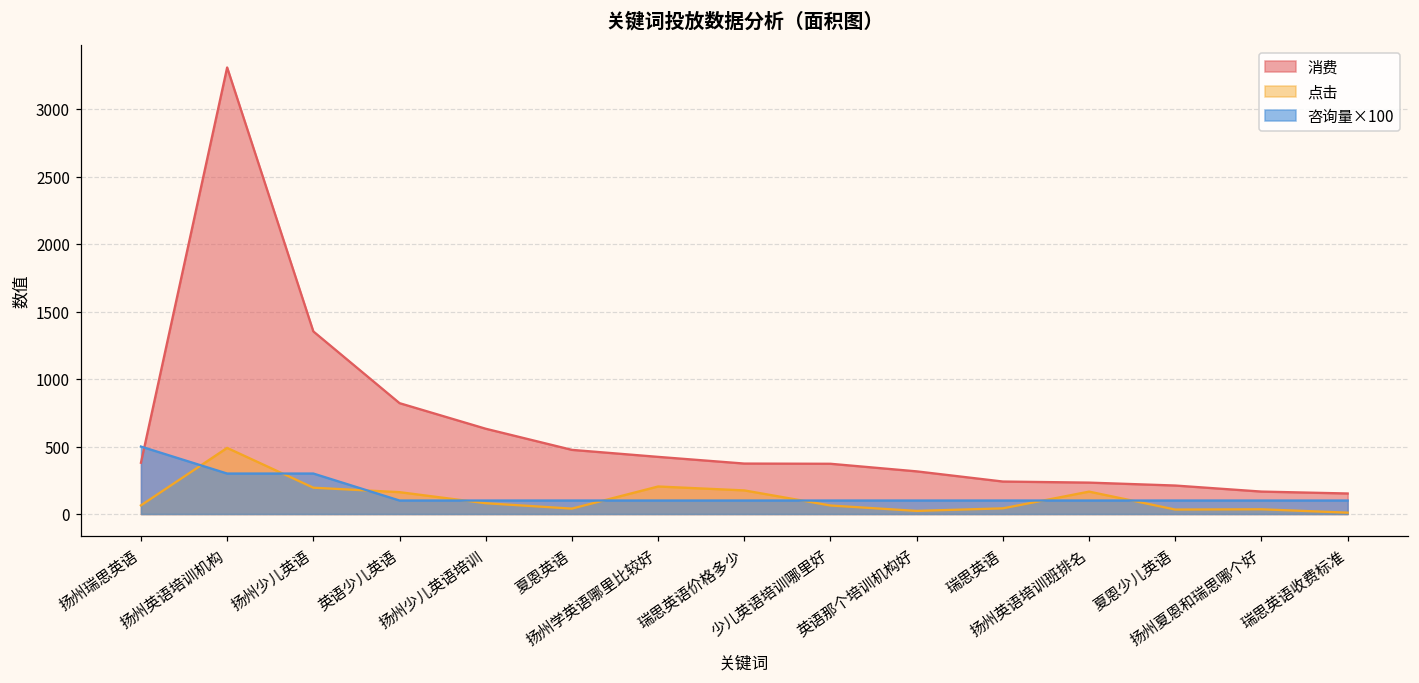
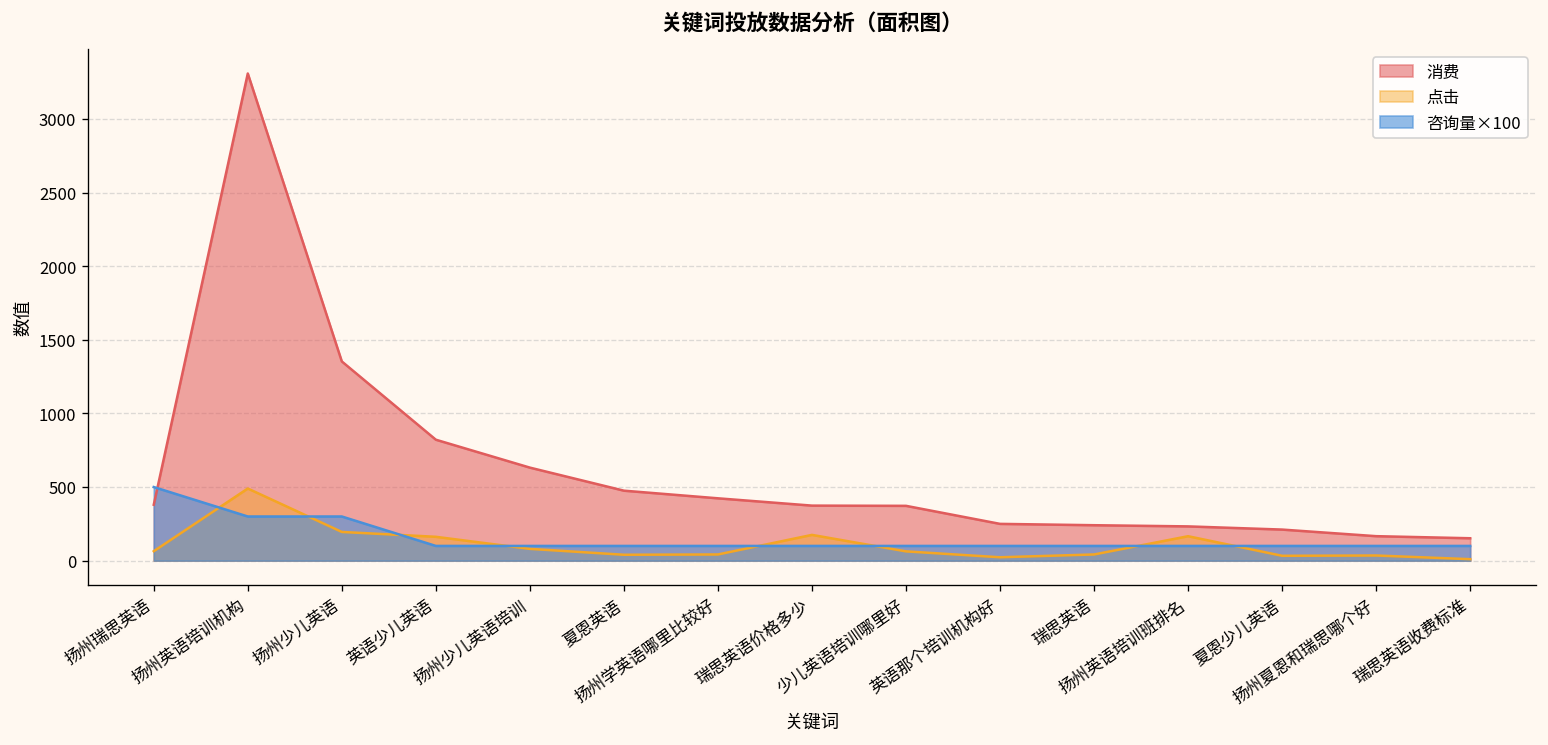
点击, 扬州学英语哪里比较好: 200 -> 40
消费, 英语那个培训机构好: 320 -> 250
